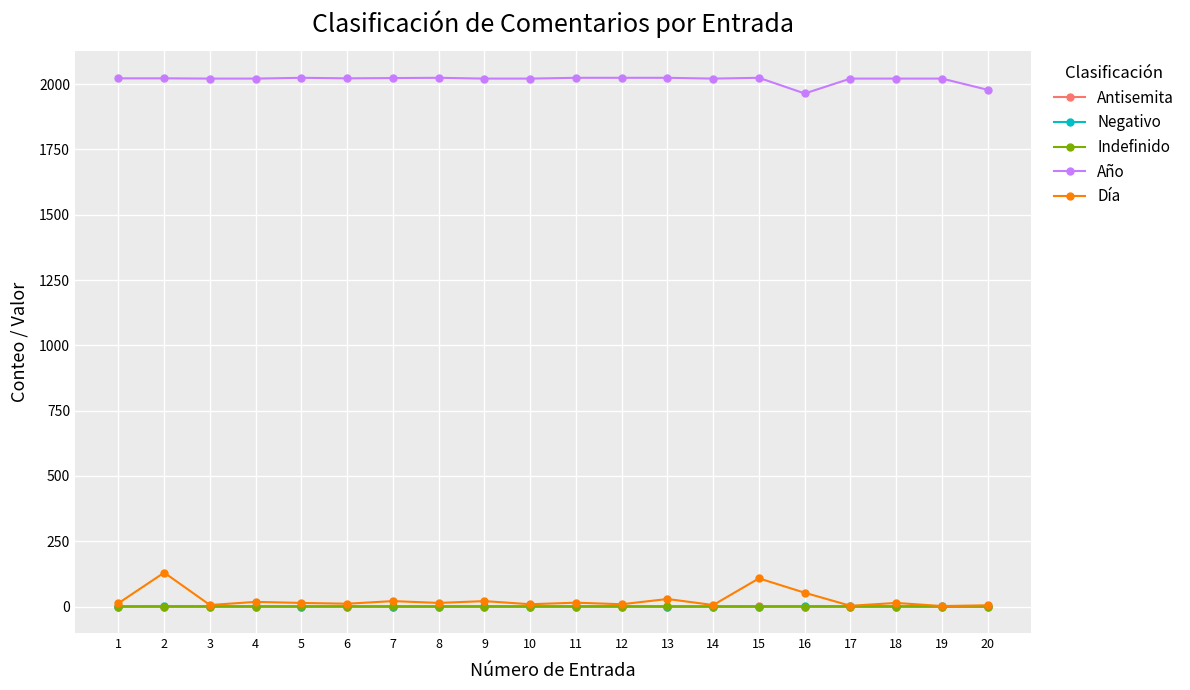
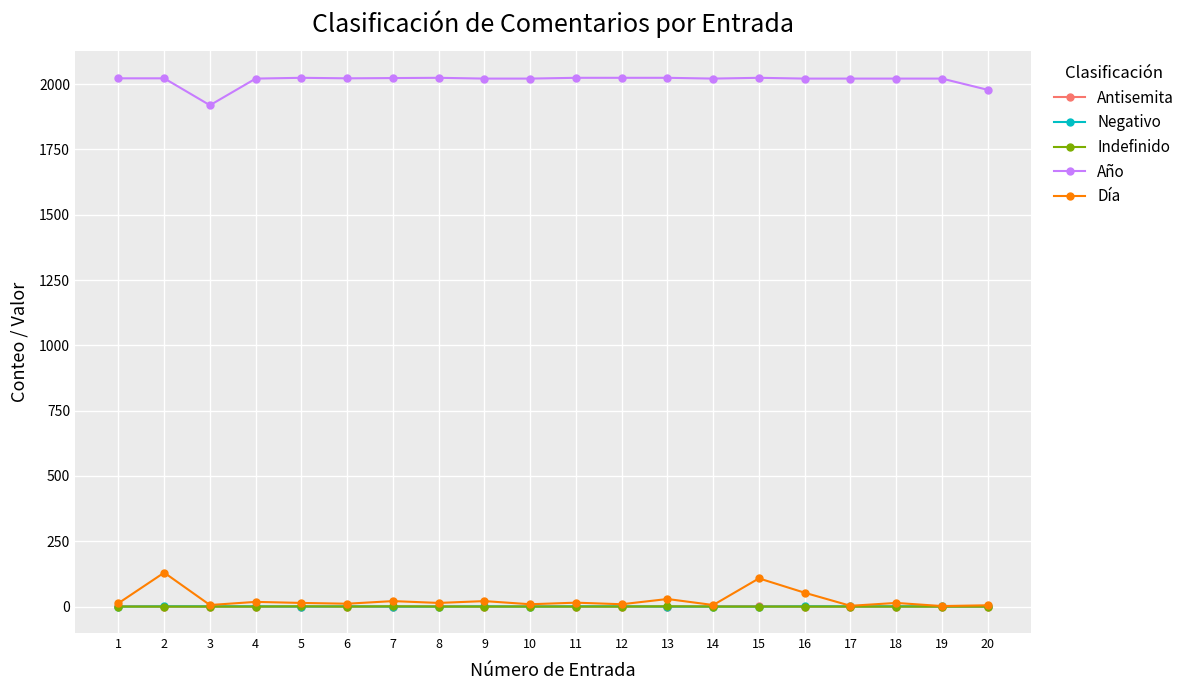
Año, 3: 2020 -> 1920
Año, 16: 1960 -> 2020
